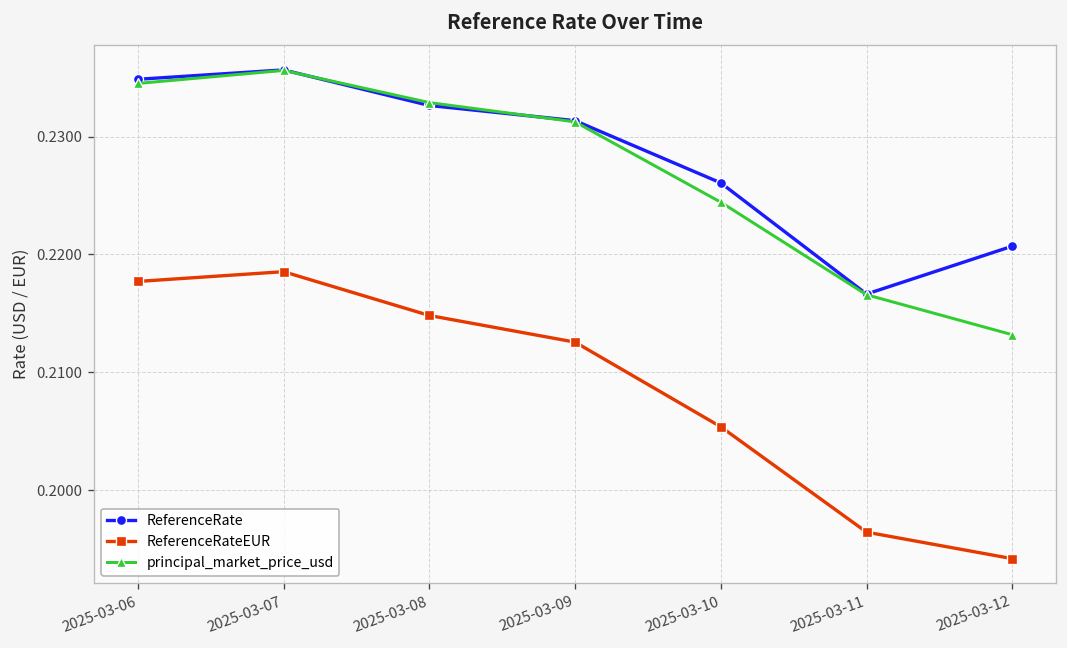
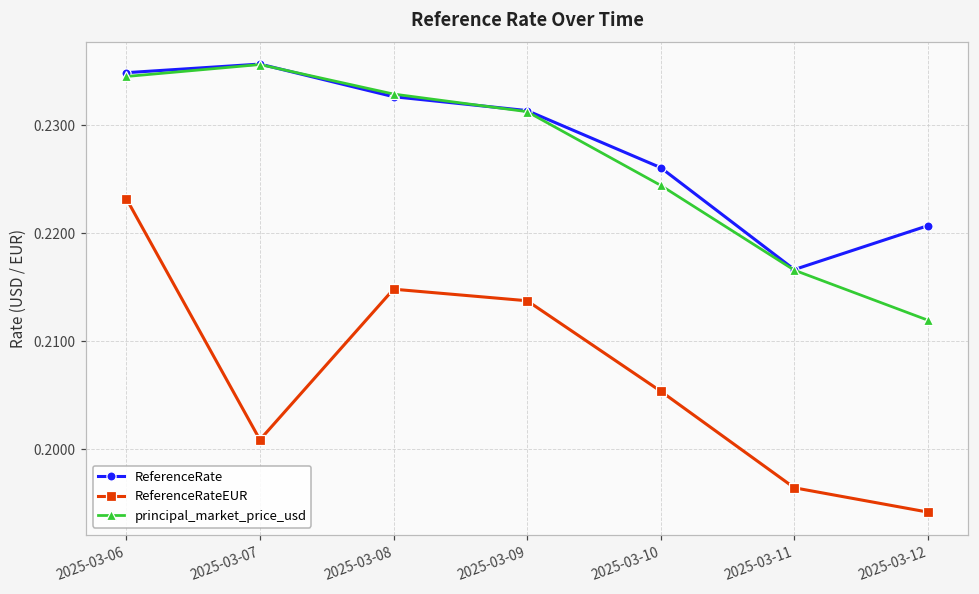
ReferenceRateEUR, 2025-03-06: 0.218 -> 0.223
ReferenceRateEUR, 2025-03-07: 0.219 -> 0.201
ReferenceRateEUR, 2025-03-09: 0.213 -> 0.214
principal_market_price_usd, 2025-03-12: 0.213 -> 0.212
